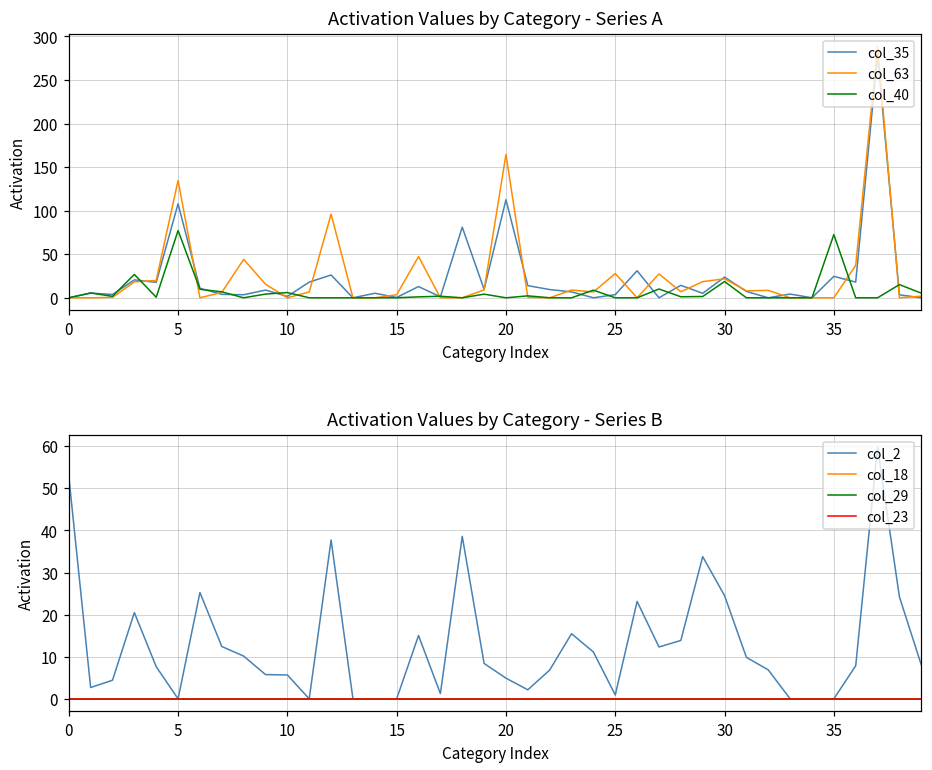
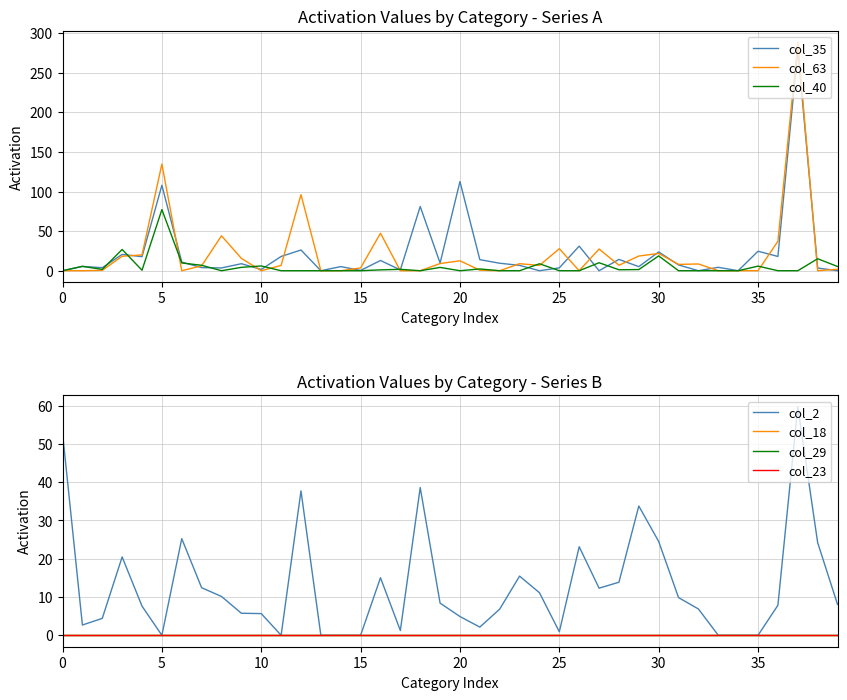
Activation Values by Category - Series A, col_63, 20: 160 -> 10
Activation Values by Category - Series A, col_40, 35: 70 -> 10
